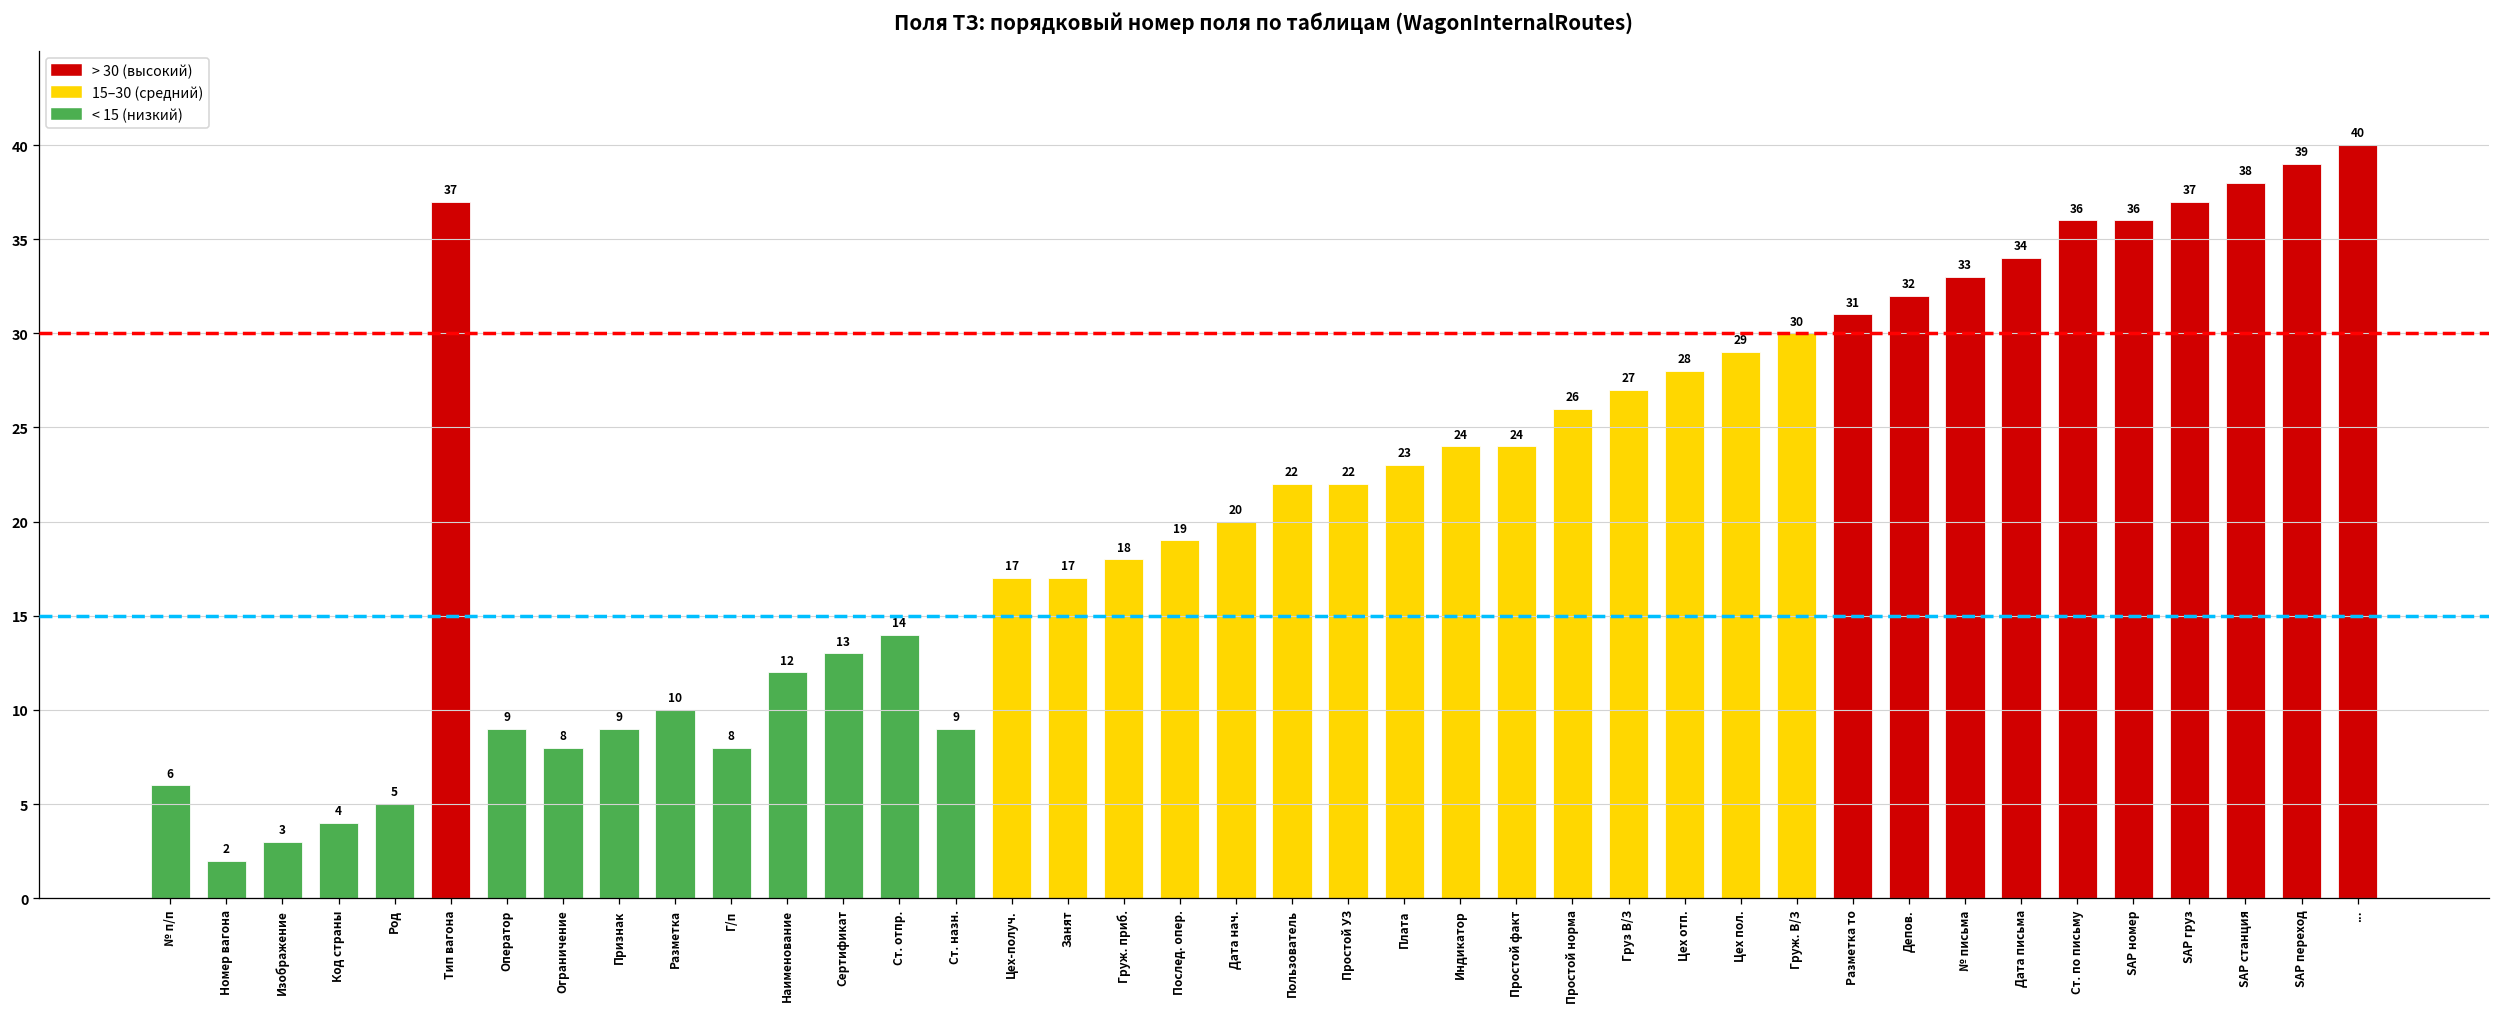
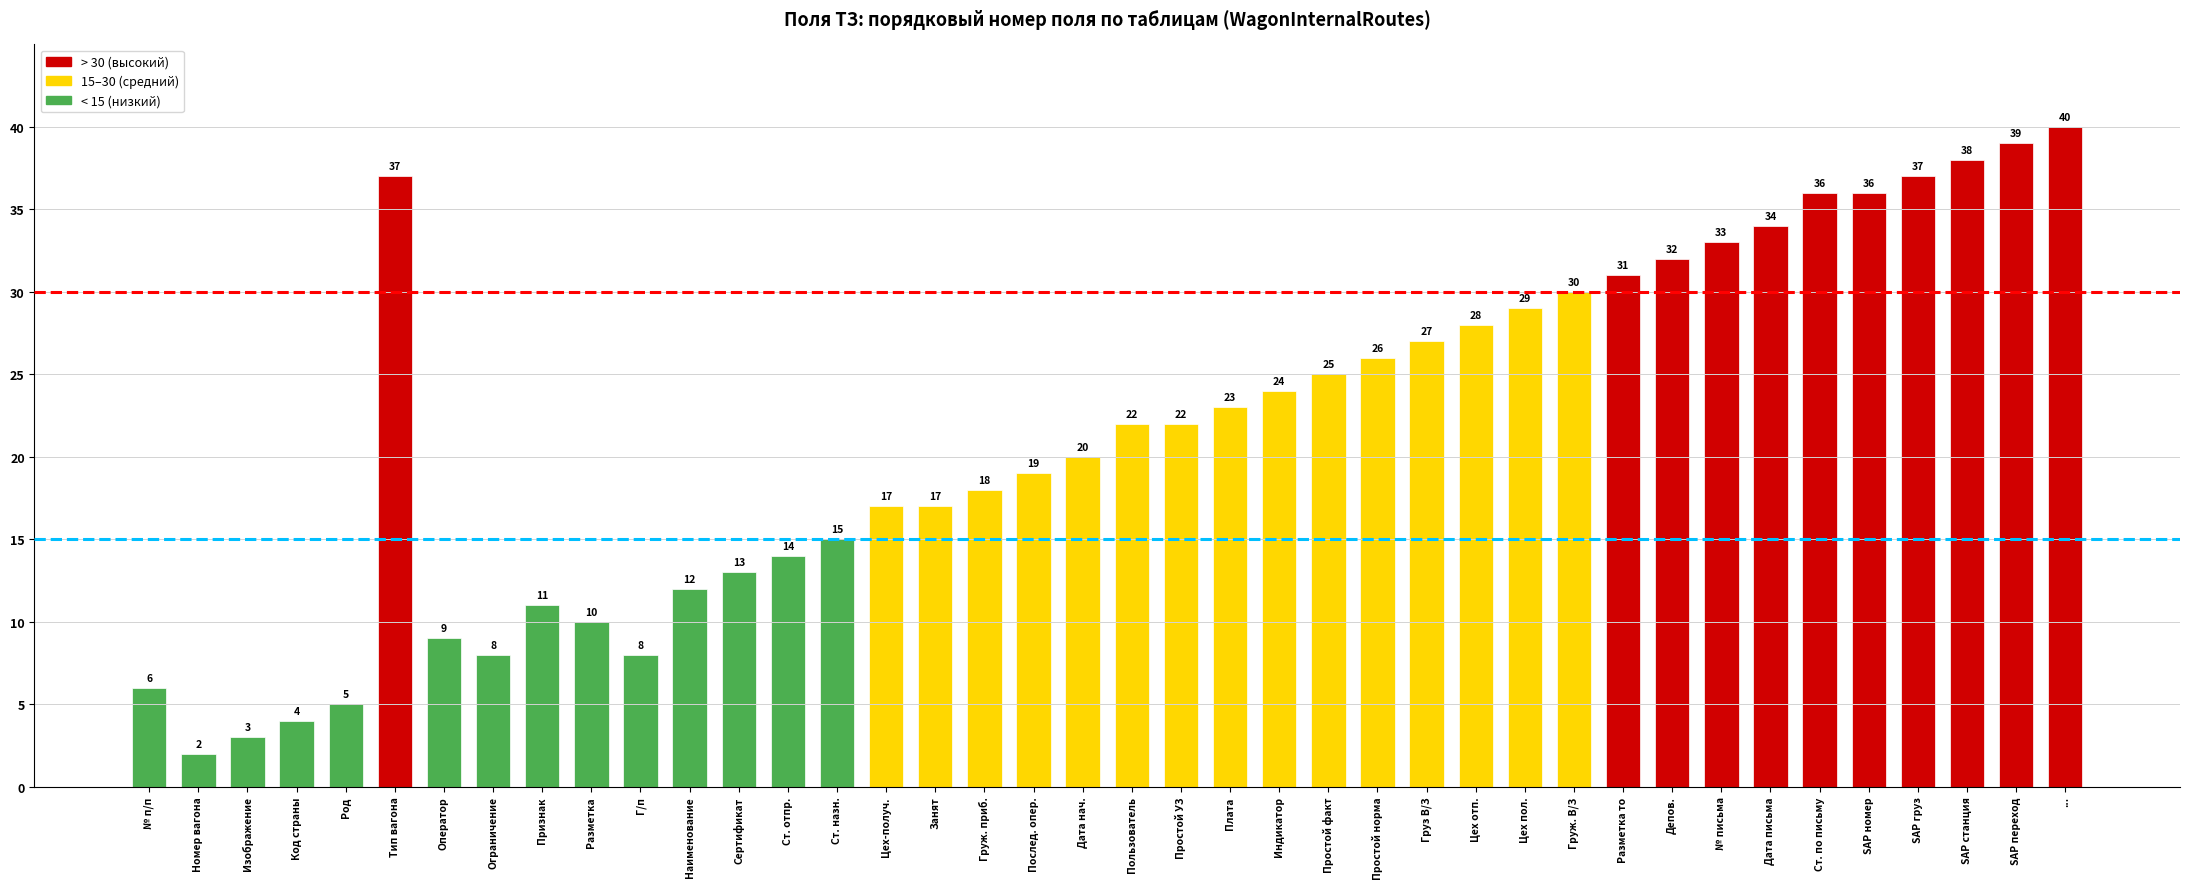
Признак: 9 -> 11
Ст. назн.: 9 -> 15
Простой факт: 24 -> 25
